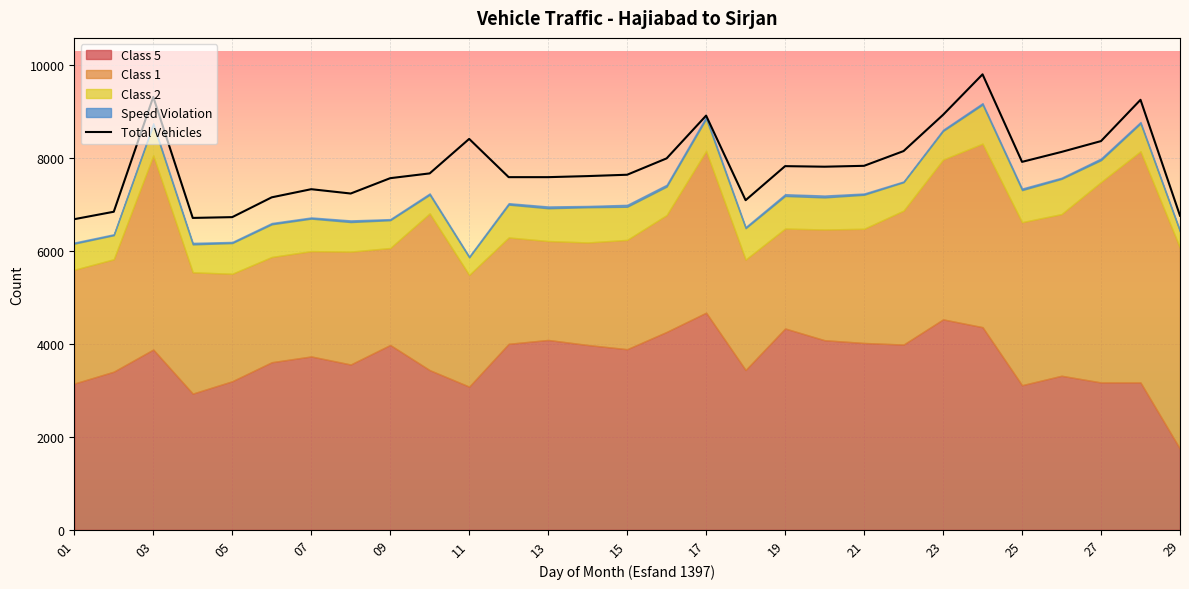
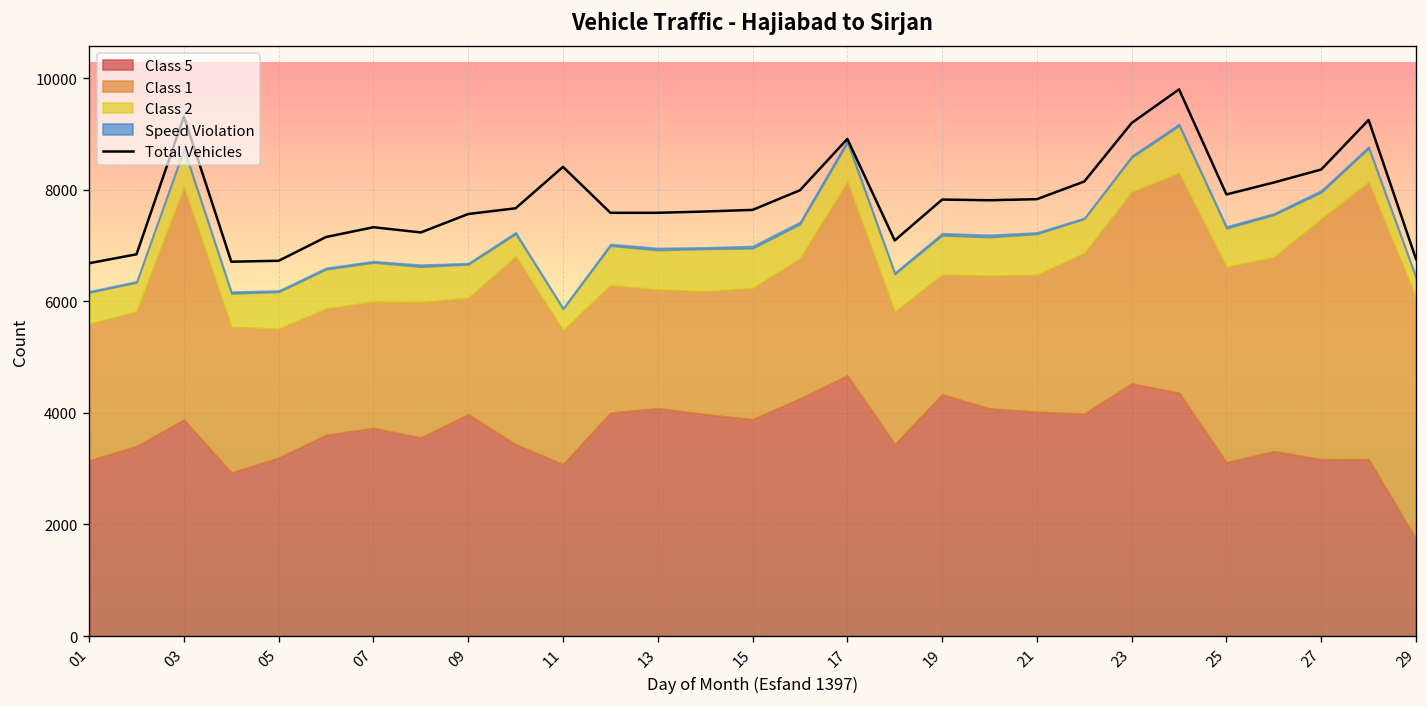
Total Vehicles, 23: 8900 -> 9200
